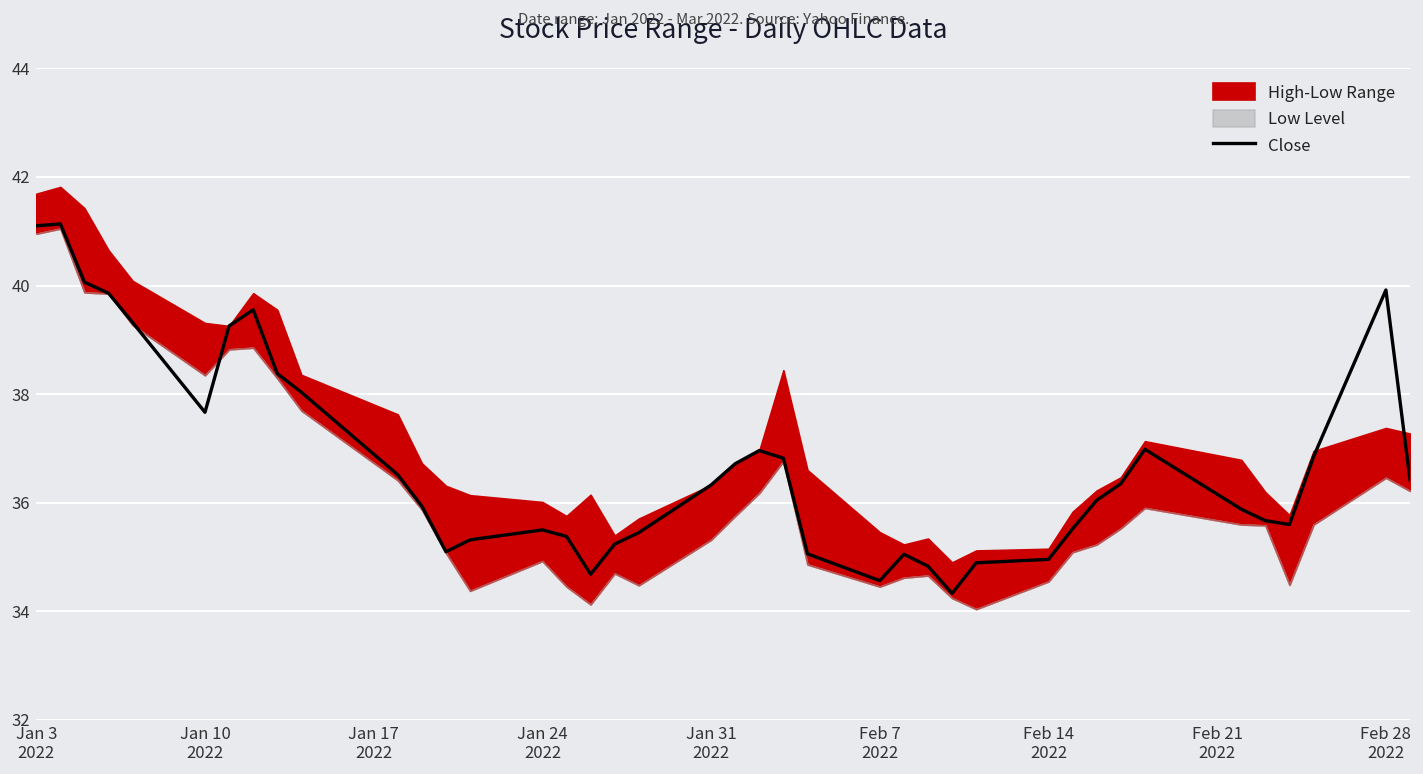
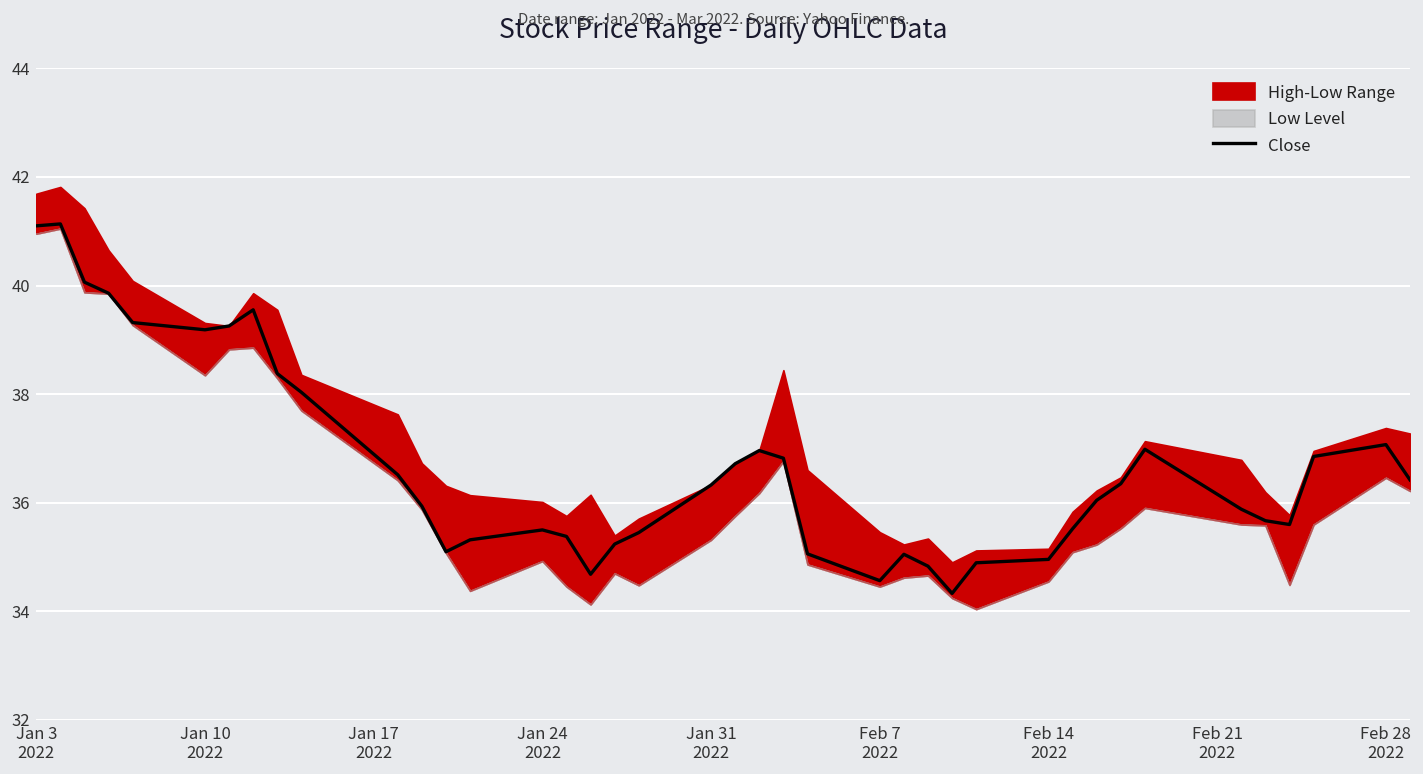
Close, Jan 10 2022: 37.7 -> 39.2
Close, Feb 28 2022: 39.9 -> 37.1
